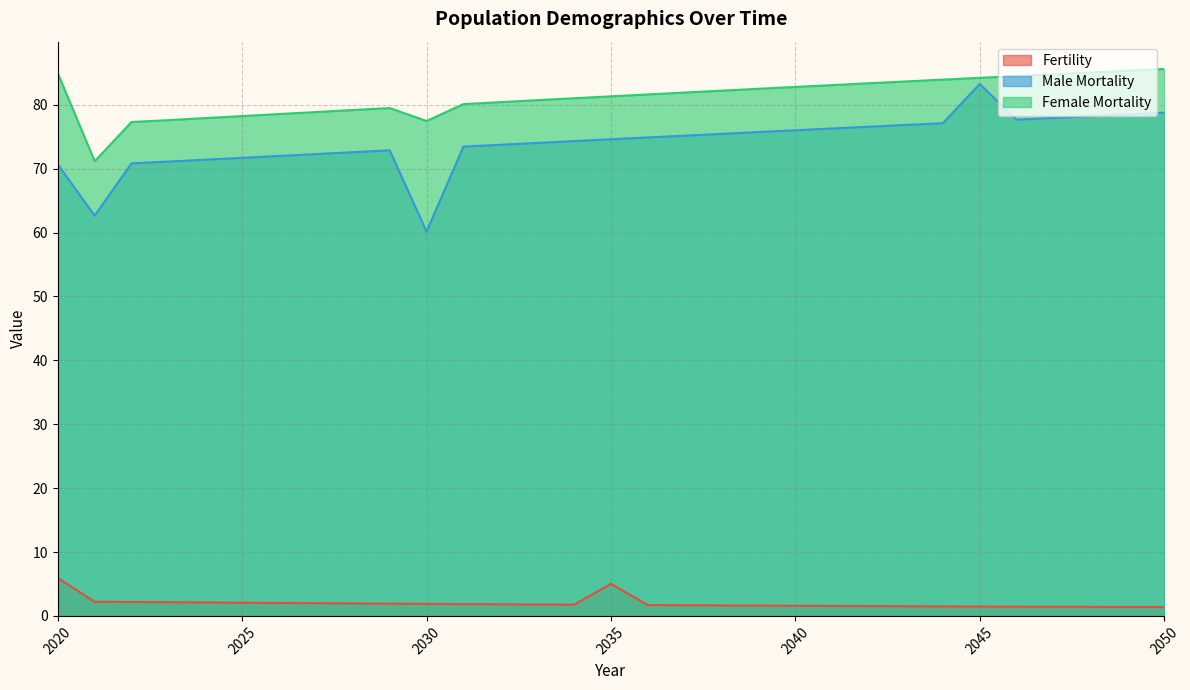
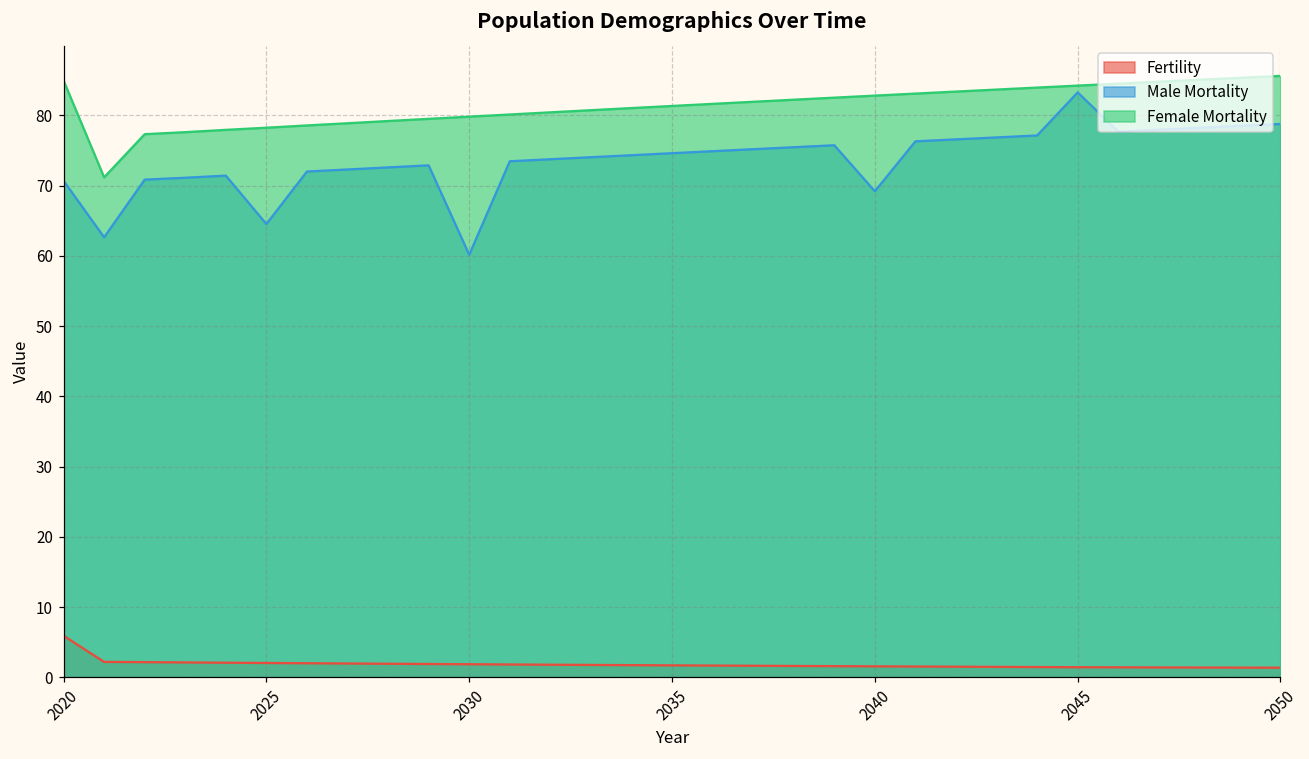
Male Mortality, 2025: 72 -> 65
Female Mortality, 2030: 77 -> 80
Fertility, 2035: 5 -> 2
Male Mortality, 2040: 76 -> 69
